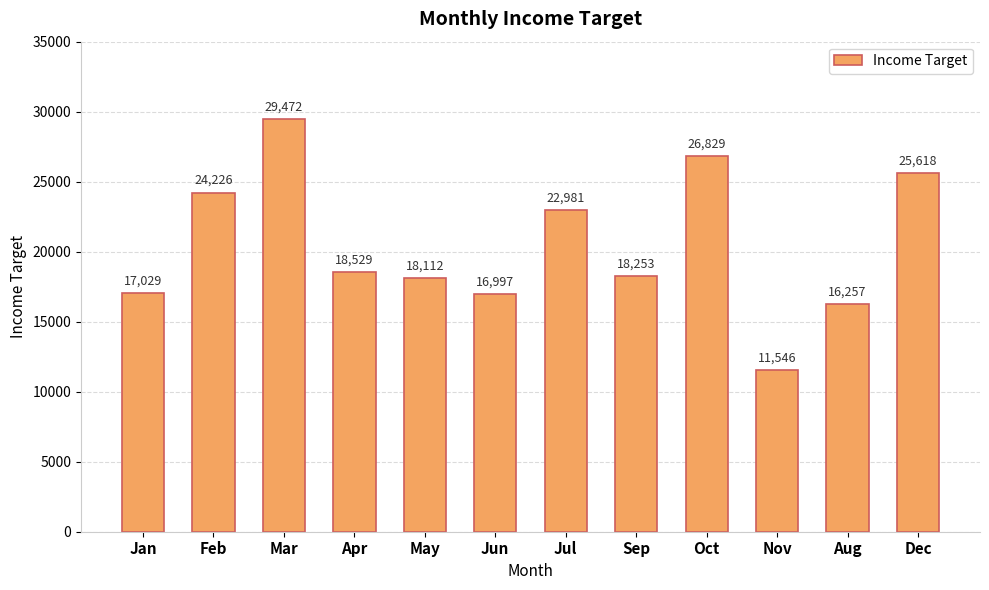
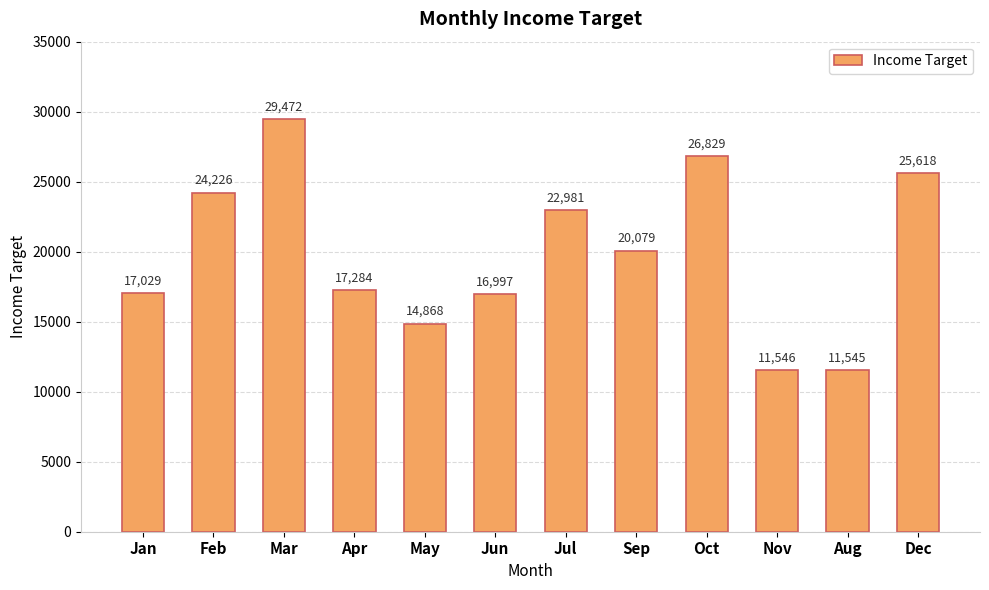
Apr: 18,529 -> 17,284
May: 18,112 -> 14,868
Sep: 18,253 -> 20,079
Aug: 16,257 -> 11,545
